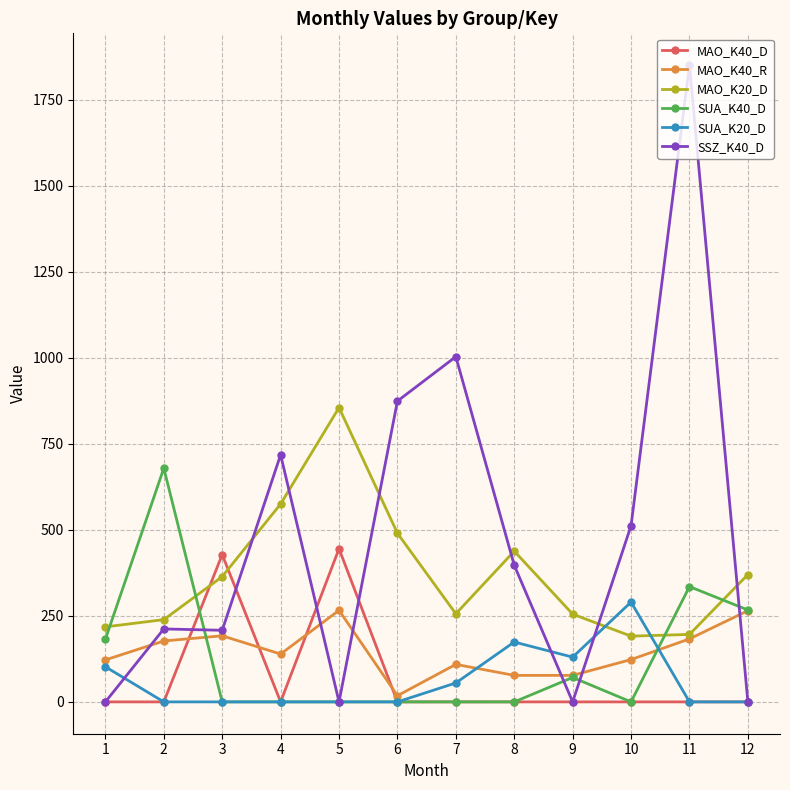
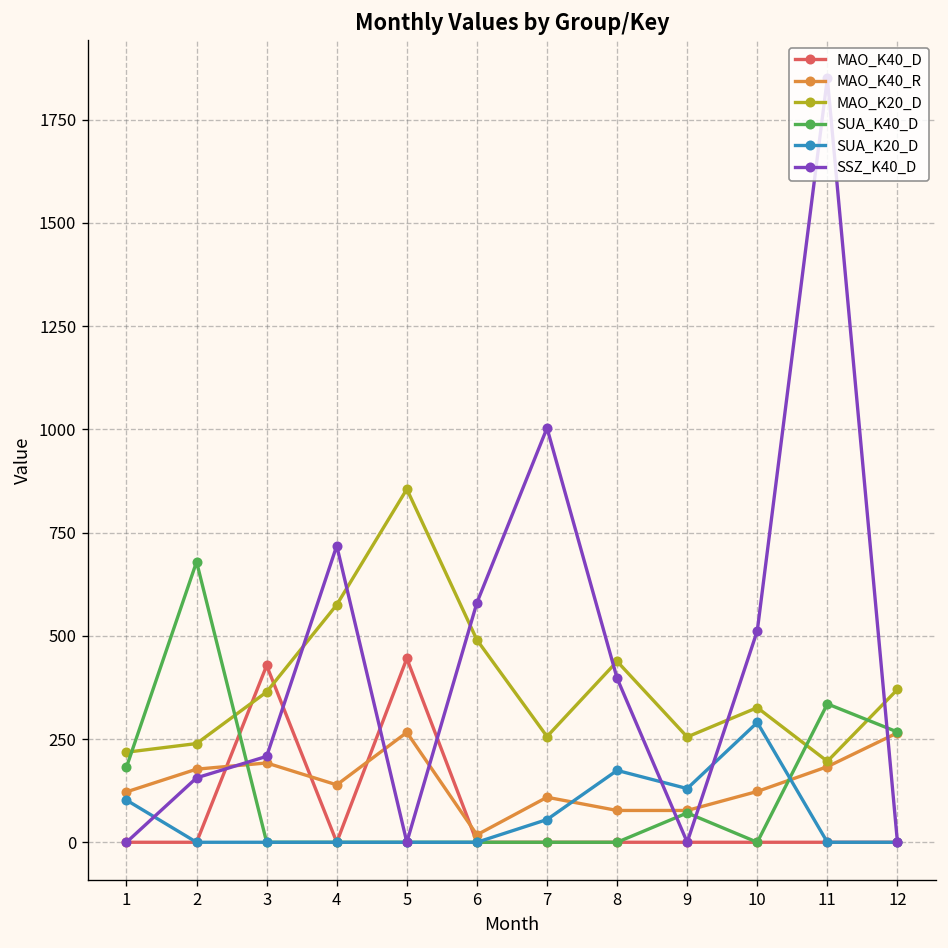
SSZ_K40_D, 2: 210 -> 160
SSZ_K40_D, 6: 870 -> 580
MAO_K20_D, 10: 190 -> 330
